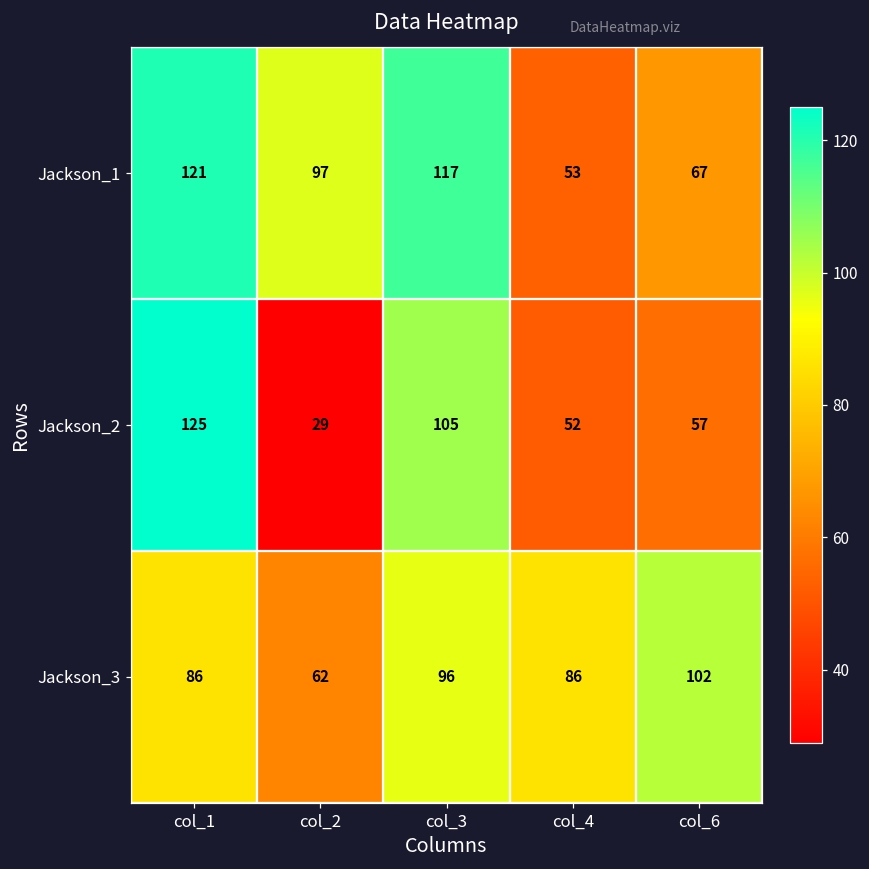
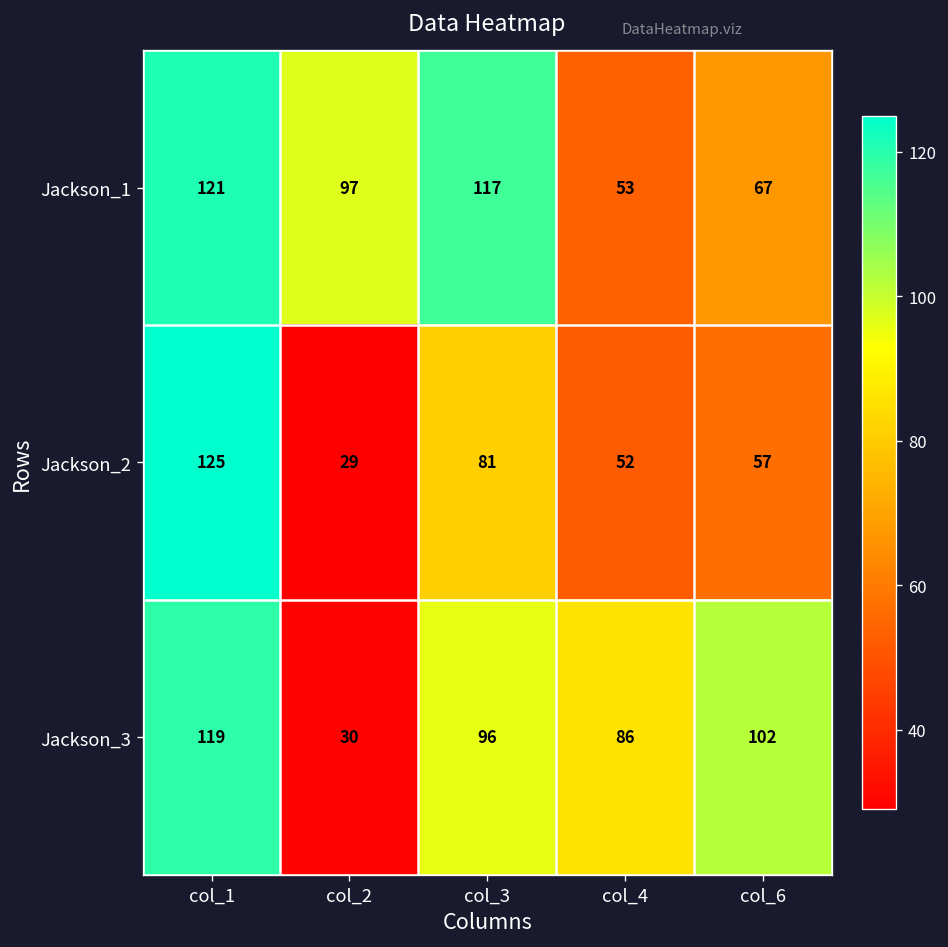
Jackson_2, col_3: 105 -> 81
Jackson_3, col_1: 86 -> 119
Jackson_3, col_2: 62 -> 30
